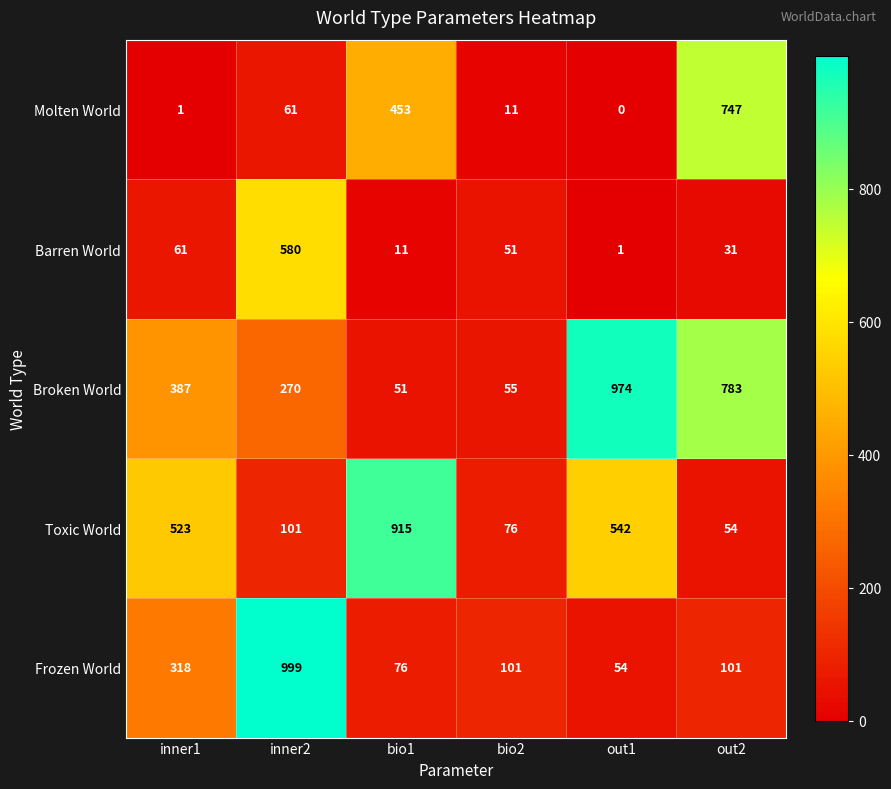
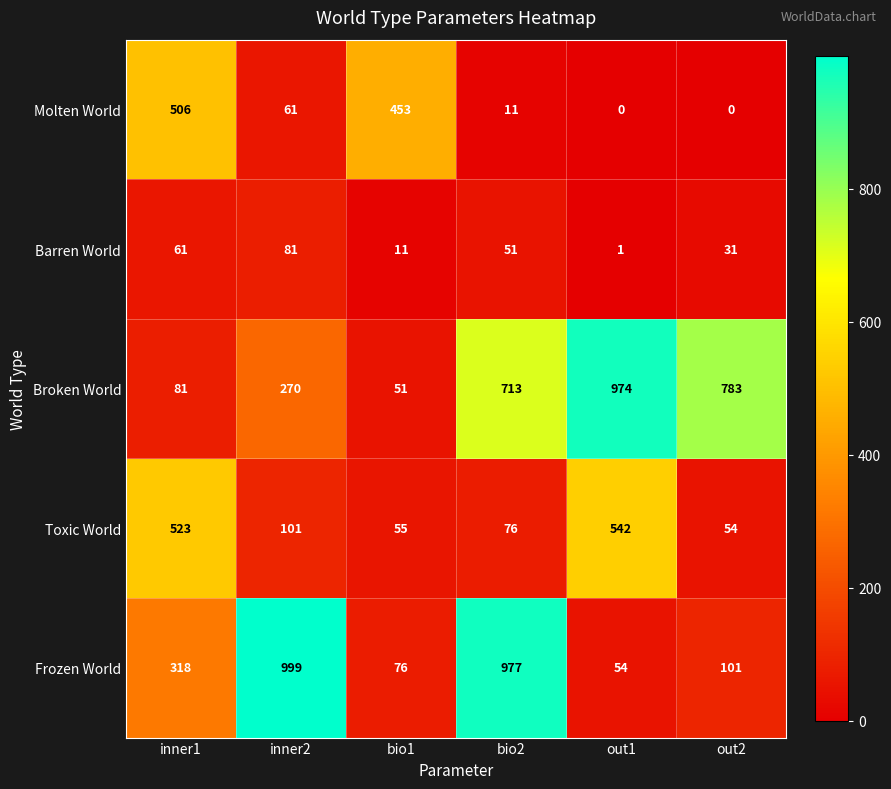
Molten World, inner1: 1 -> 506
Molten World, out2: 747 -> 0
Barren World, inner2: 580 -> 81
Broken World, inner1: 387 -> 81
Broken World, bio2: 55 -> 713
Toxic World, bio1: 915 -> 55
Frozen World, bio2: 101 -> 977
